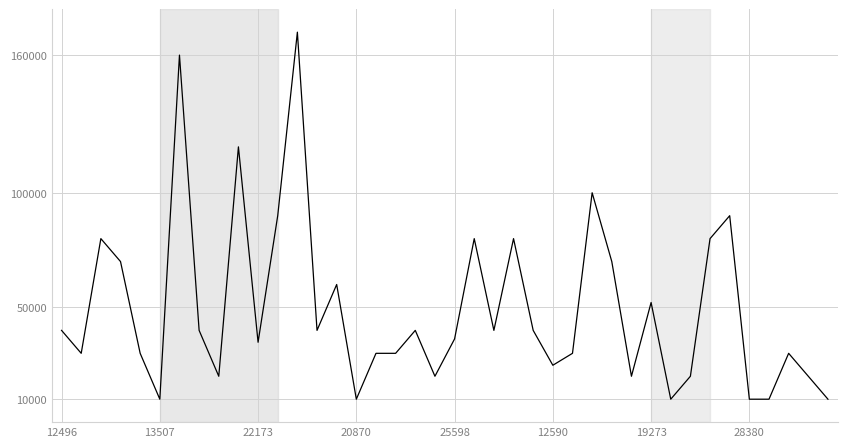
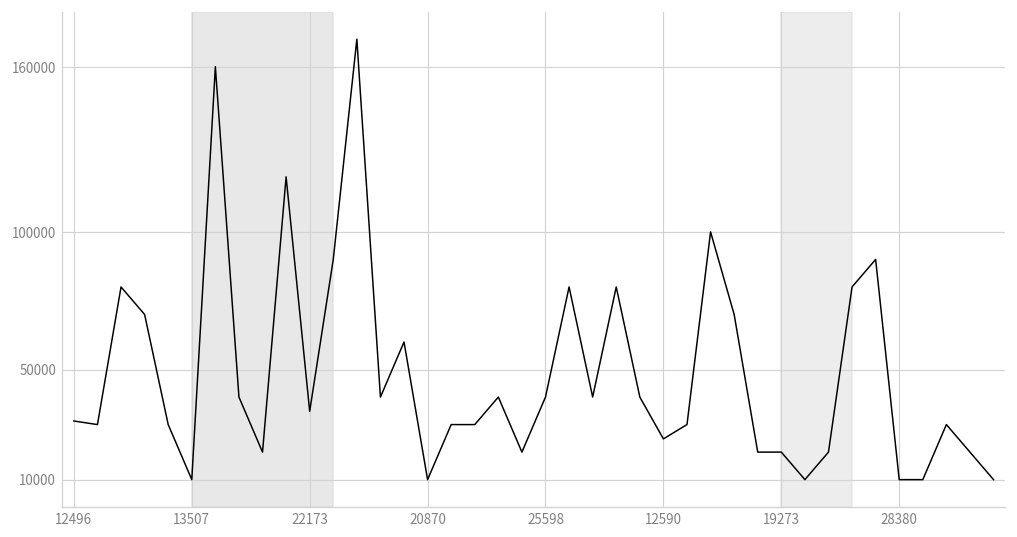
12496: 40000 -> 31000
25598: 36000 -> 40000
19273: 52000 -> 20000
